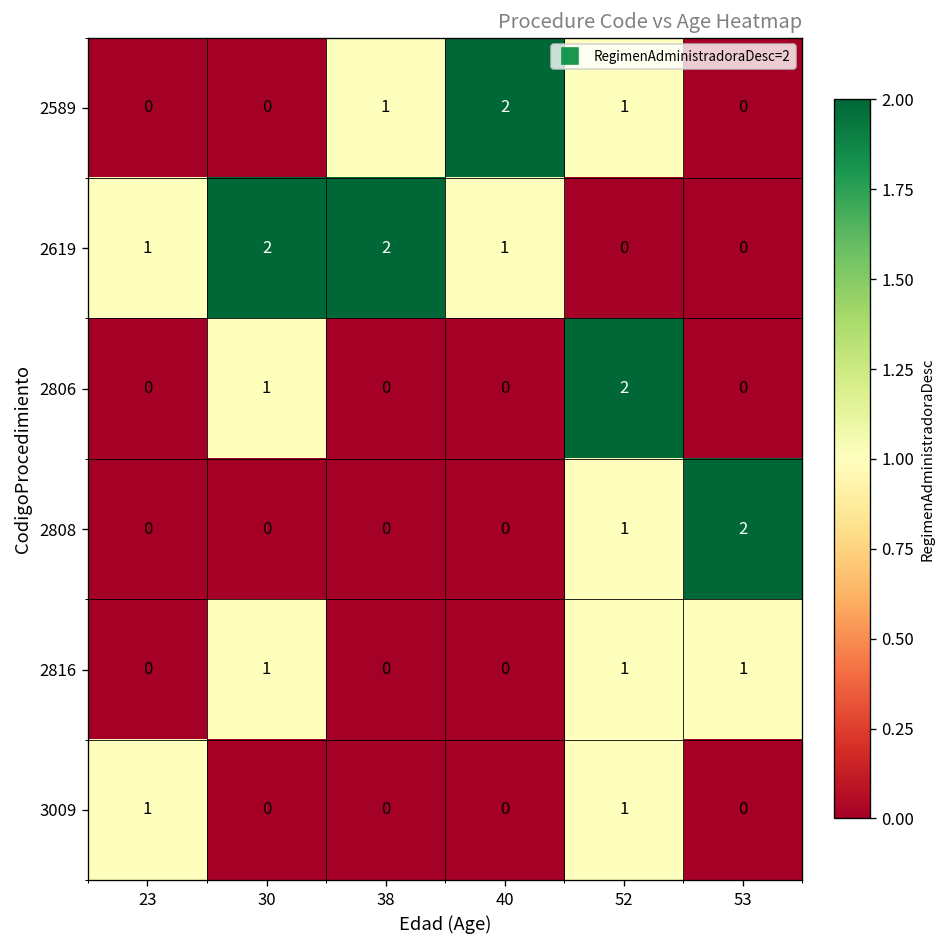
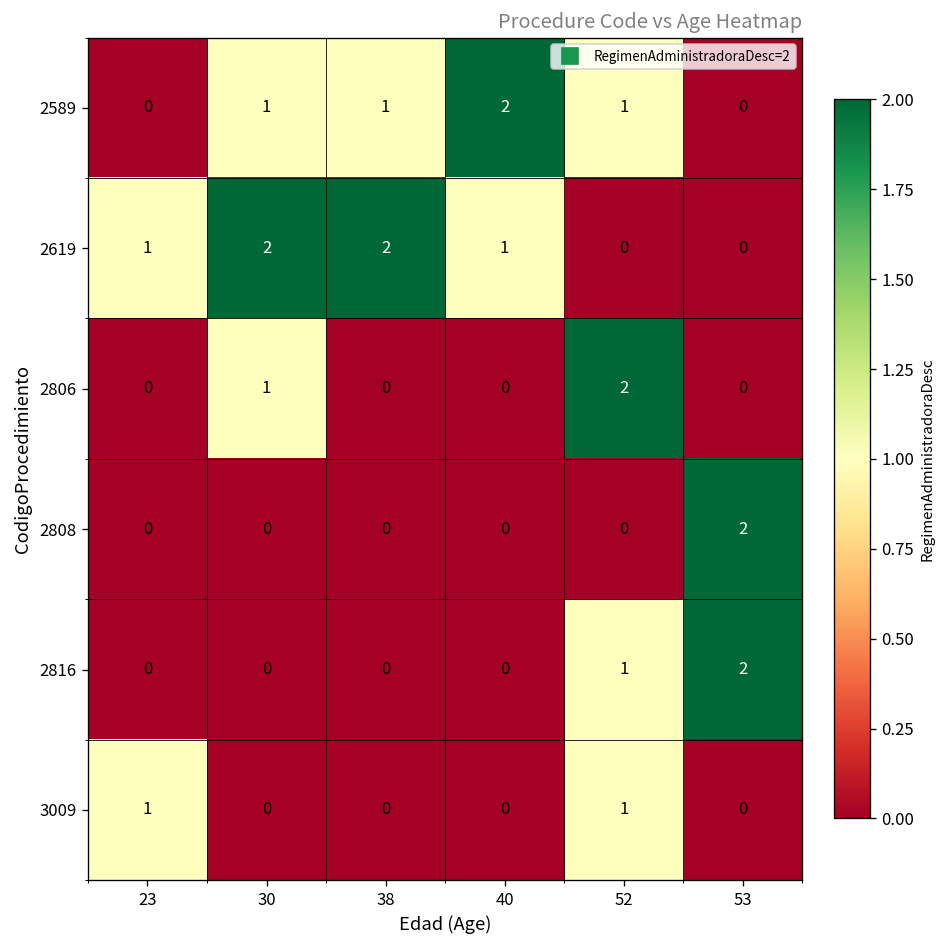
2589, 30: 0 -> 1
2808, 52: 1 -> 0
2816, 30: 1 -> 0
2816, 53: 1 -> 2
